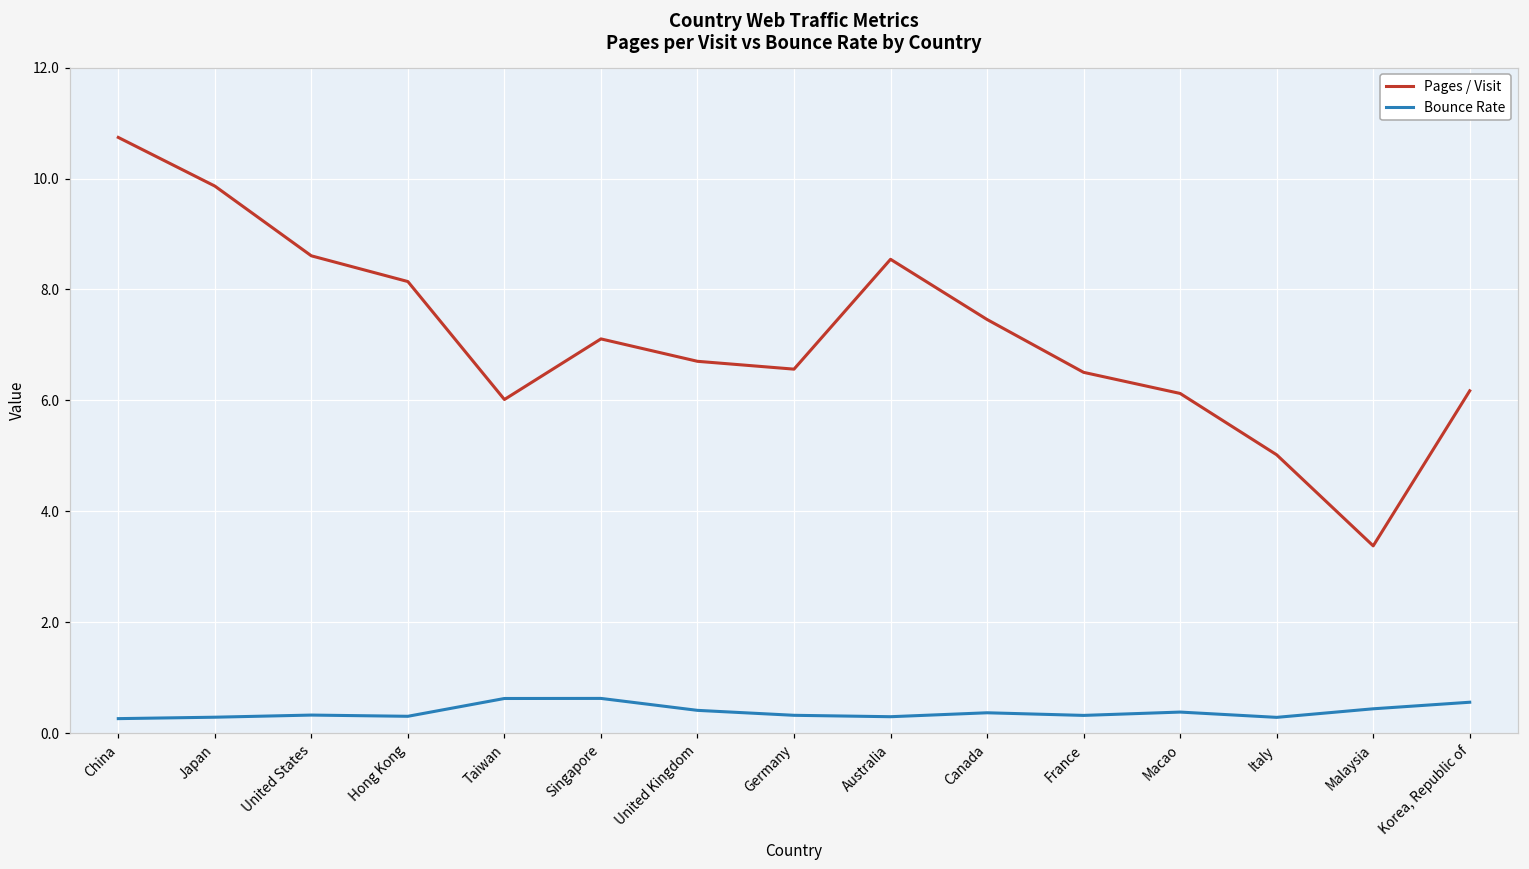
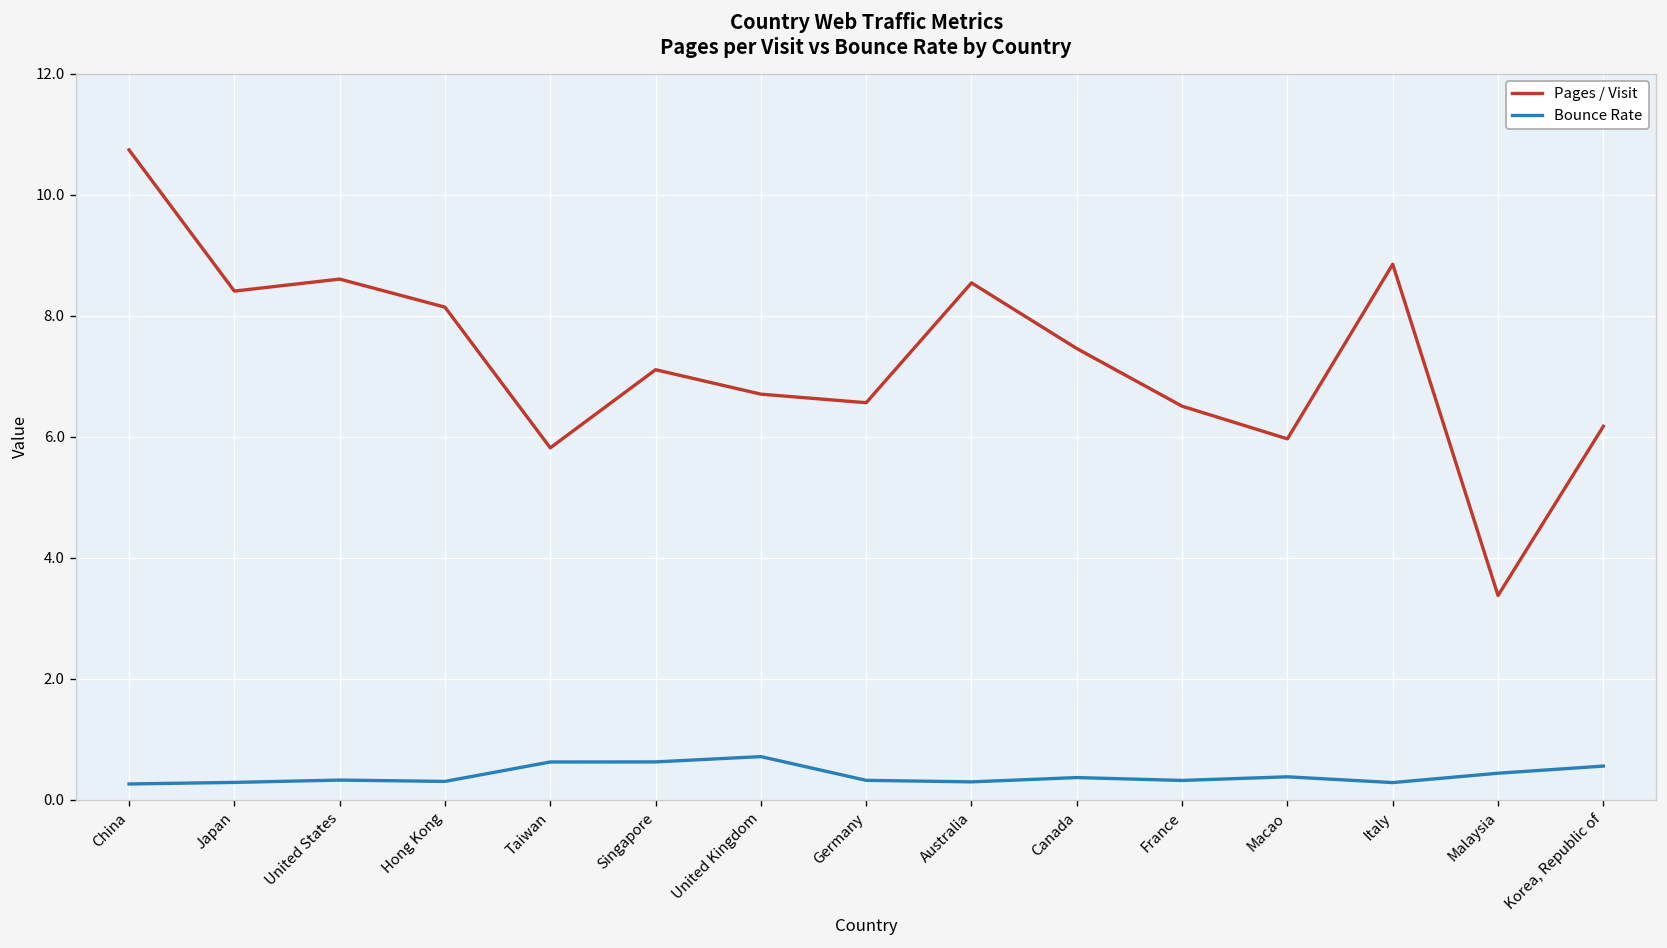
Pages / Visit, Japan: 9.9 -> 8.4
Pages / Visit, Taiwan: 6.0 -> 5.8
Bounce Rate, United Kingdom: 0.4 -> 0.7
Pages / Visit, Macao: 6.1 -> 6.0
Pages / Visit, Italy: 5.0 -> 8.9
